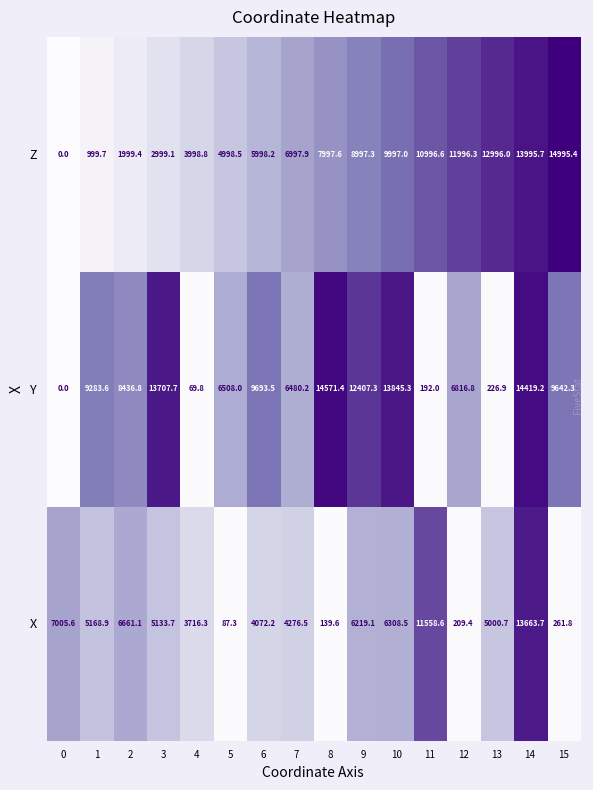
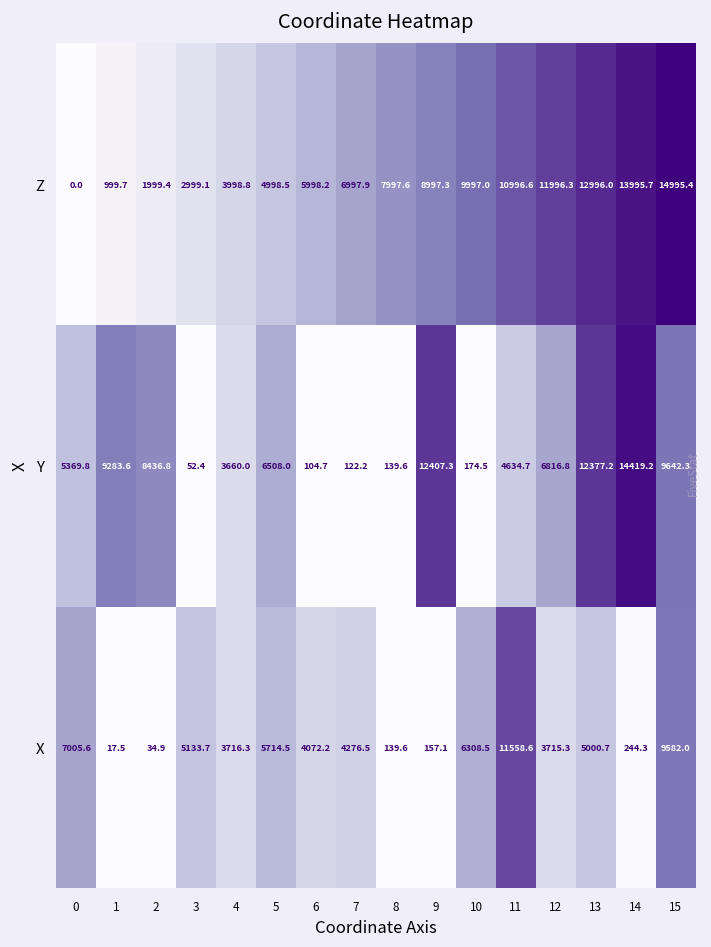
Y, 0: 0.0 -> 5369.8
Y, 3: 13707.7 -> 52.4
Y, 4: 69.8 -> 3660.0
Y, 6: 9693.5 -> 104.7
Y, 7: 6480.2 -> 122.2
Y, 8: 14571.4 -> 139.6
Y, 10: 13845.3 -> 174.5
Y, 11: 192.0 -> 4634.7
Y, 13: 226.9 -> 12377.2
X, 1: 5168.9 -> 17.5
X, 2: 6661.1 -> 34.9
X, 5: 87.3 -> 5714.5
X, 9: 6219.1 -> 157.1
X, 12: 209.4 -> 3715.3
X, 14: 13663.7 -> 244.3
X, 15: 261.8 -> 9582.0
